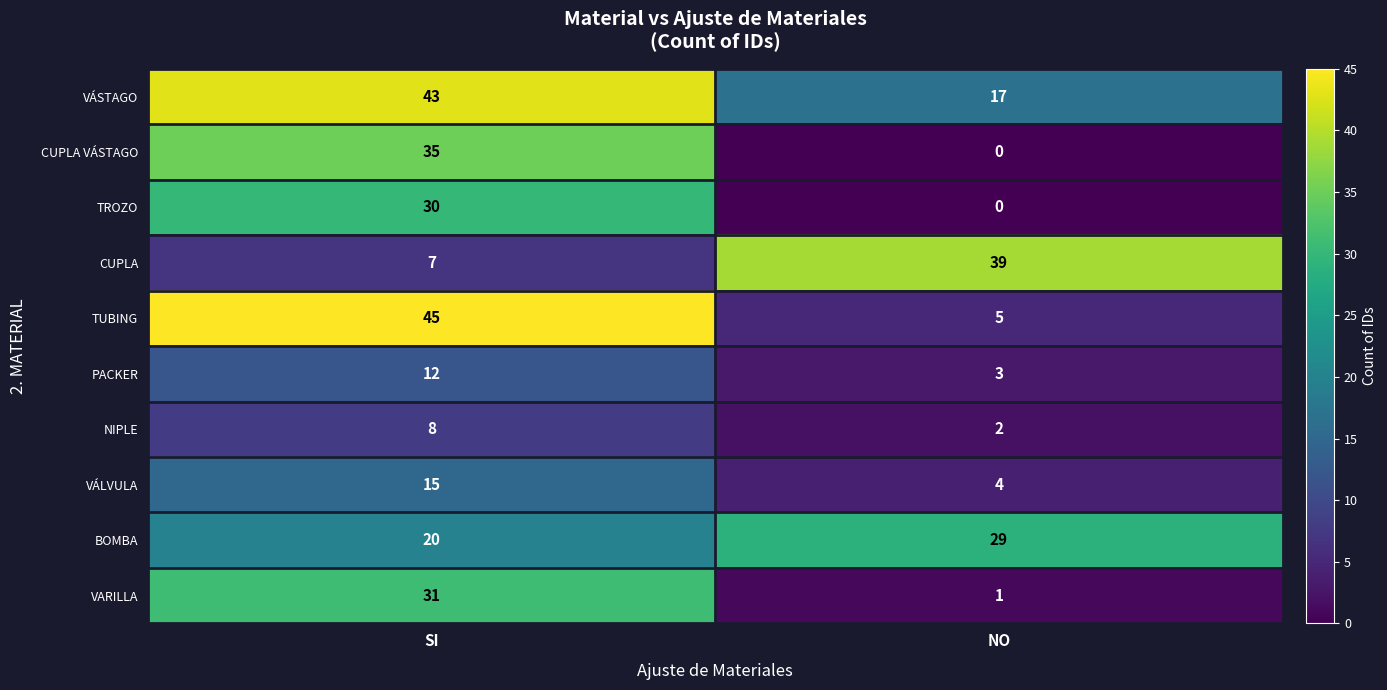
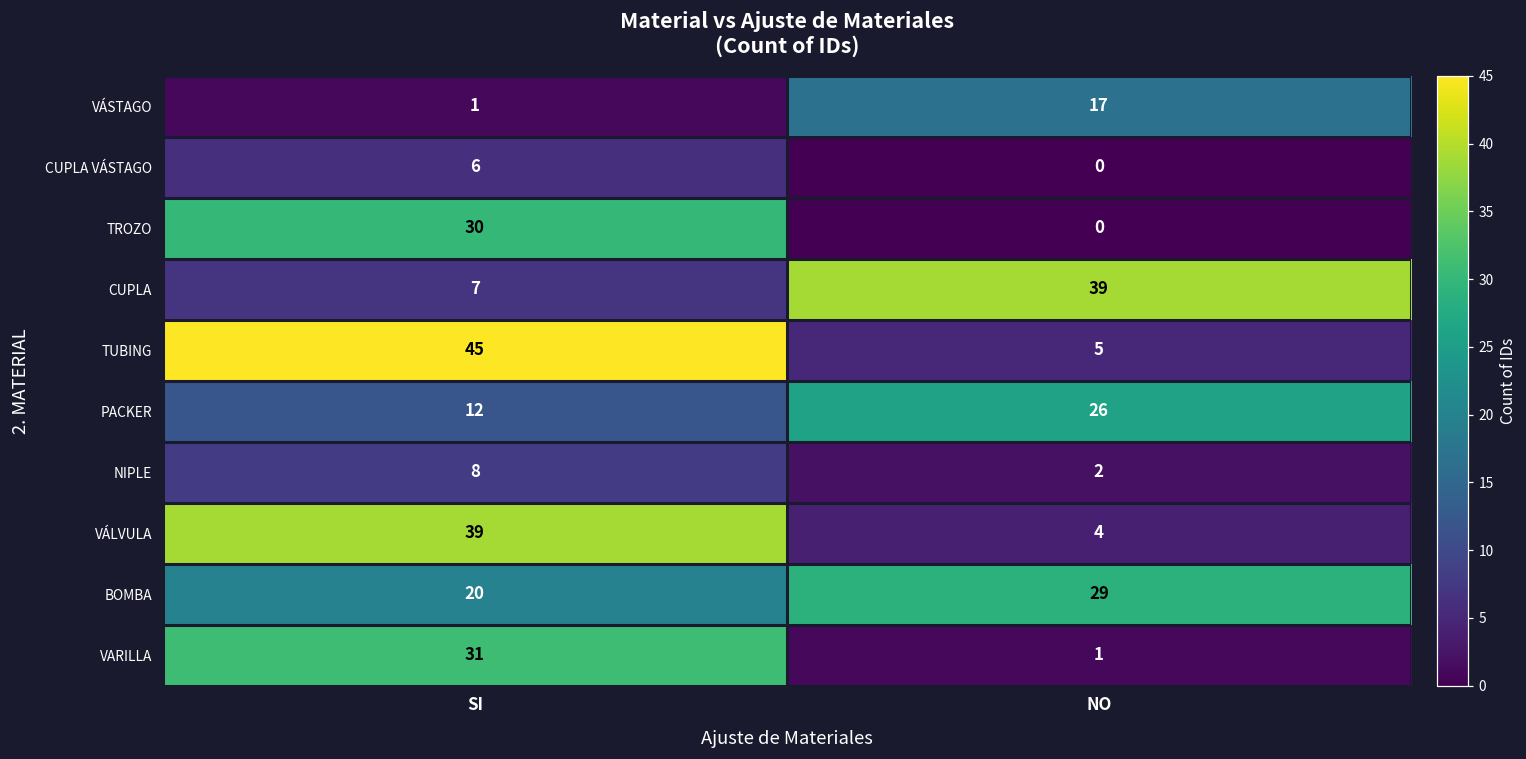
VÁSTAGO, SI: 43 -> 1
CUPLA VÁSTAGO, SI: 35 -> 6
PACKER, NO: 3 -> 26
VÁLVULA, SI: 15 -> 39
